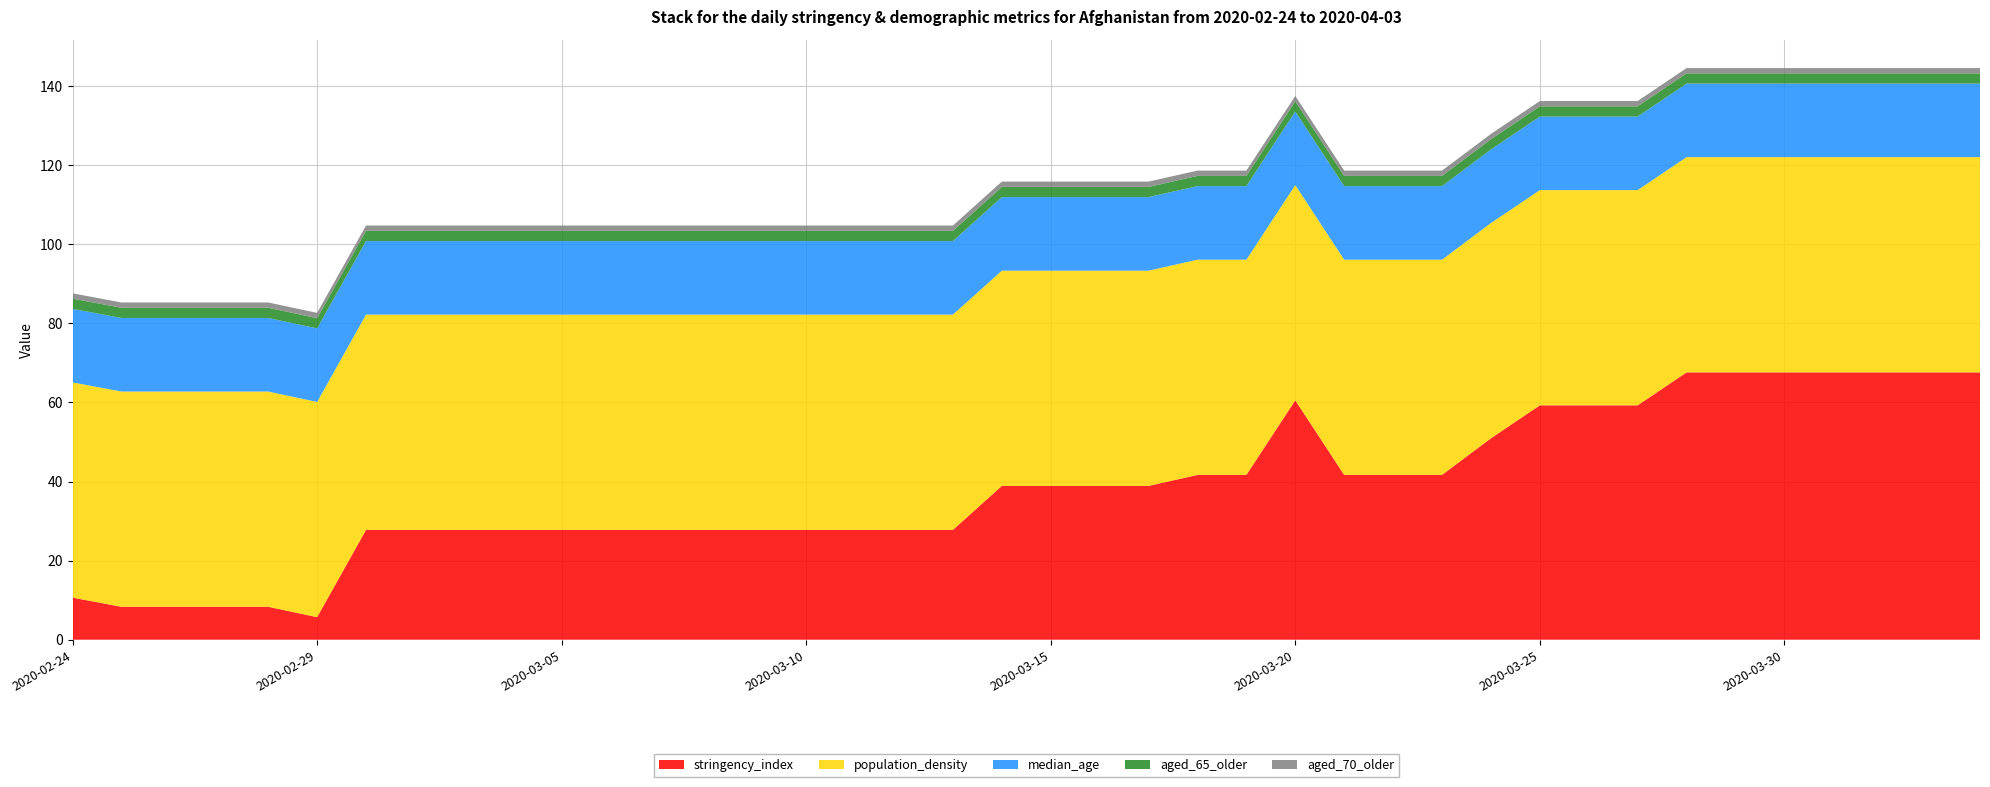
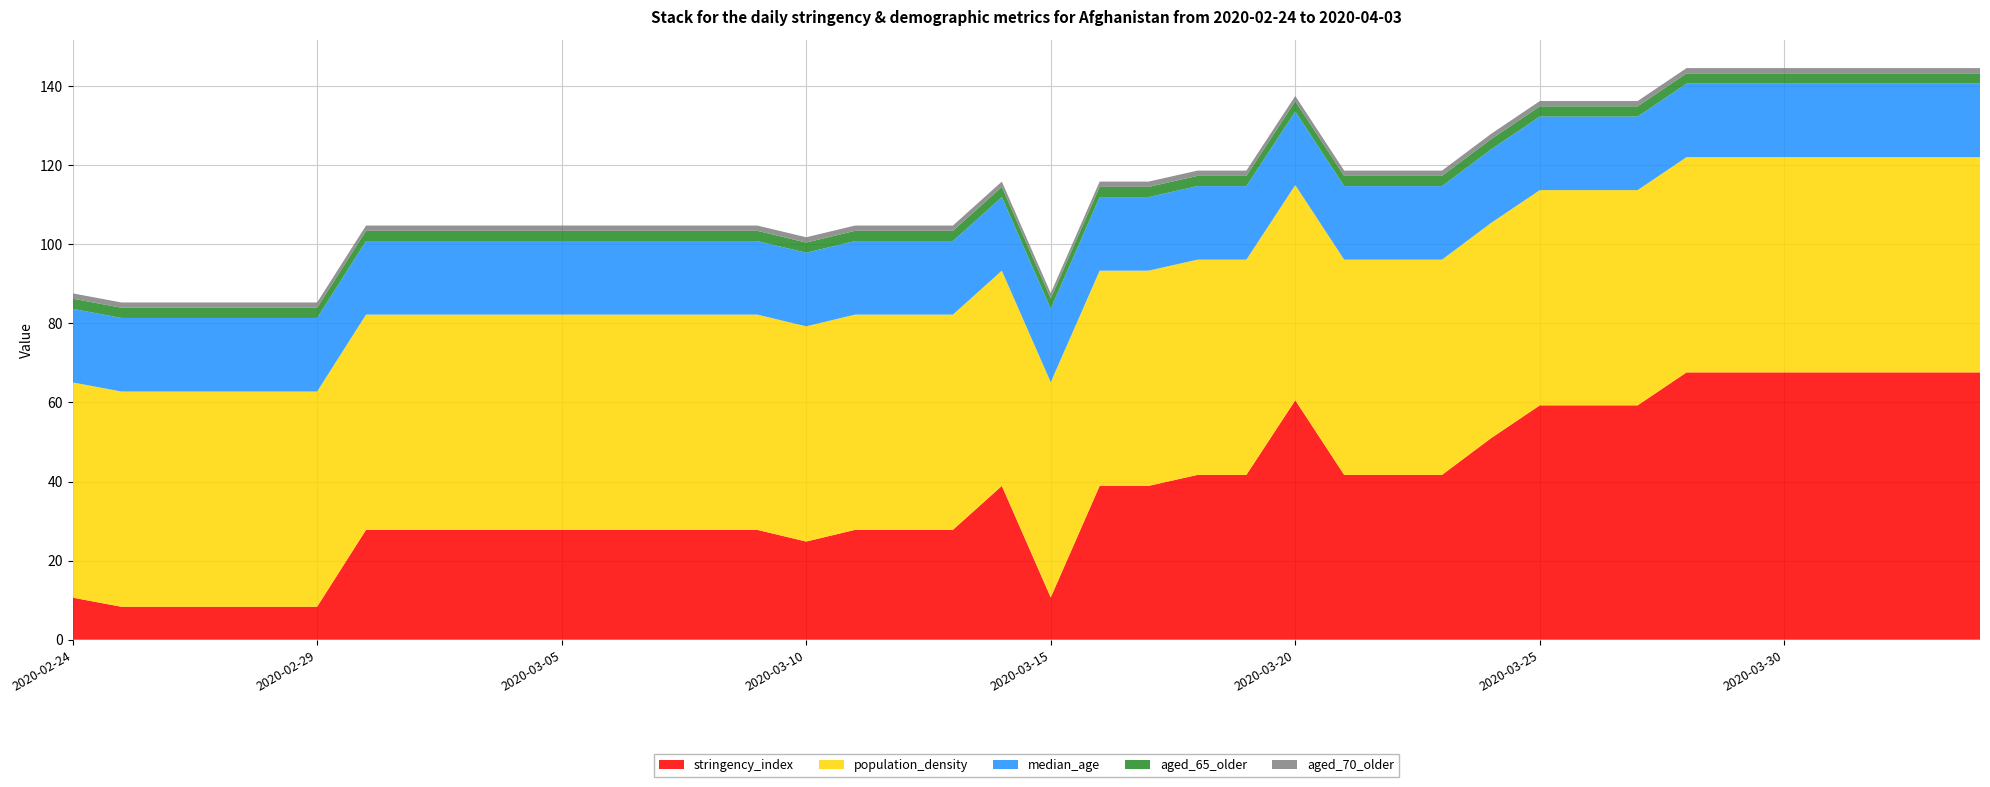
stringency_index, 2020-02-29: 6 -> 8
stringency_index, 2020-03-10: 28 -> 25
stringency_index, 2020-03-15: 39 -> 11
